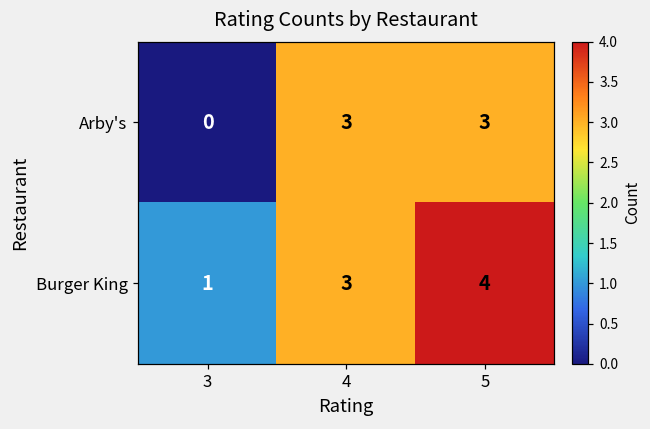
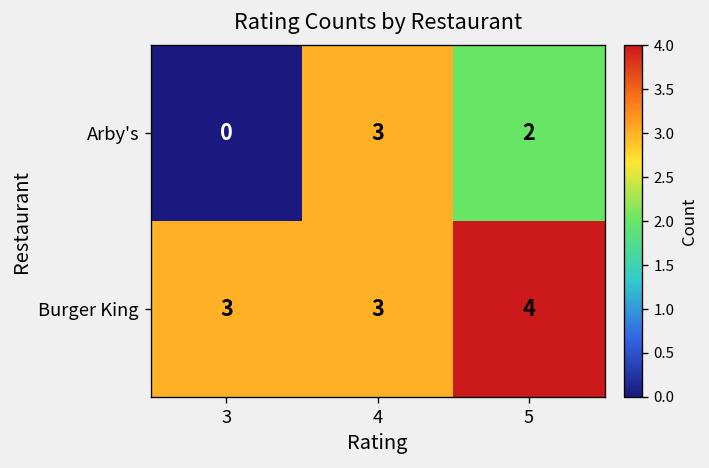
Arby's, 5: 3 -> 2
Burger King, 3: 1 -> 3
